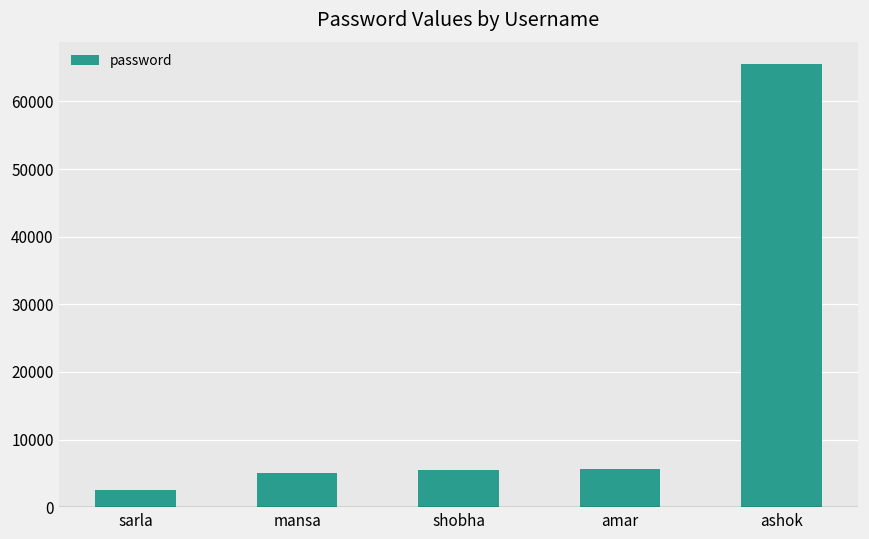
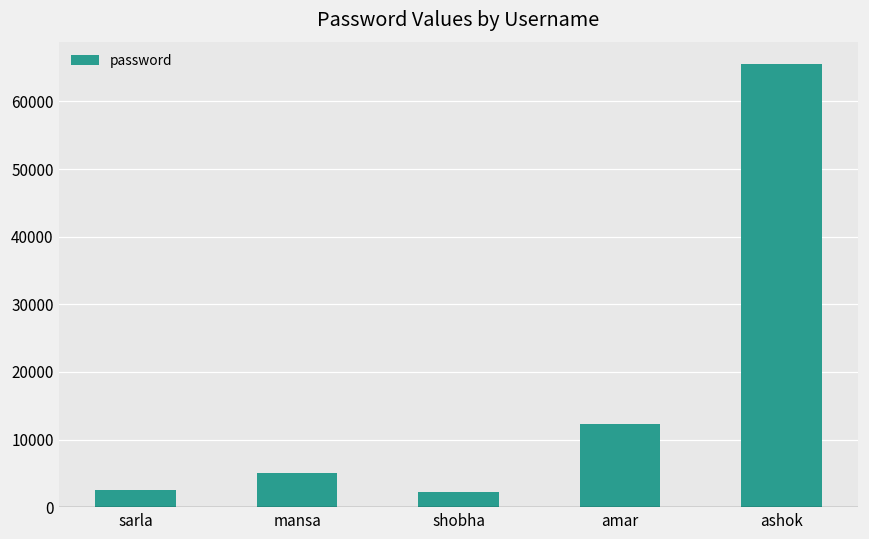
shobha: 5000 -> 2000
amar: 6000 -> 12000
